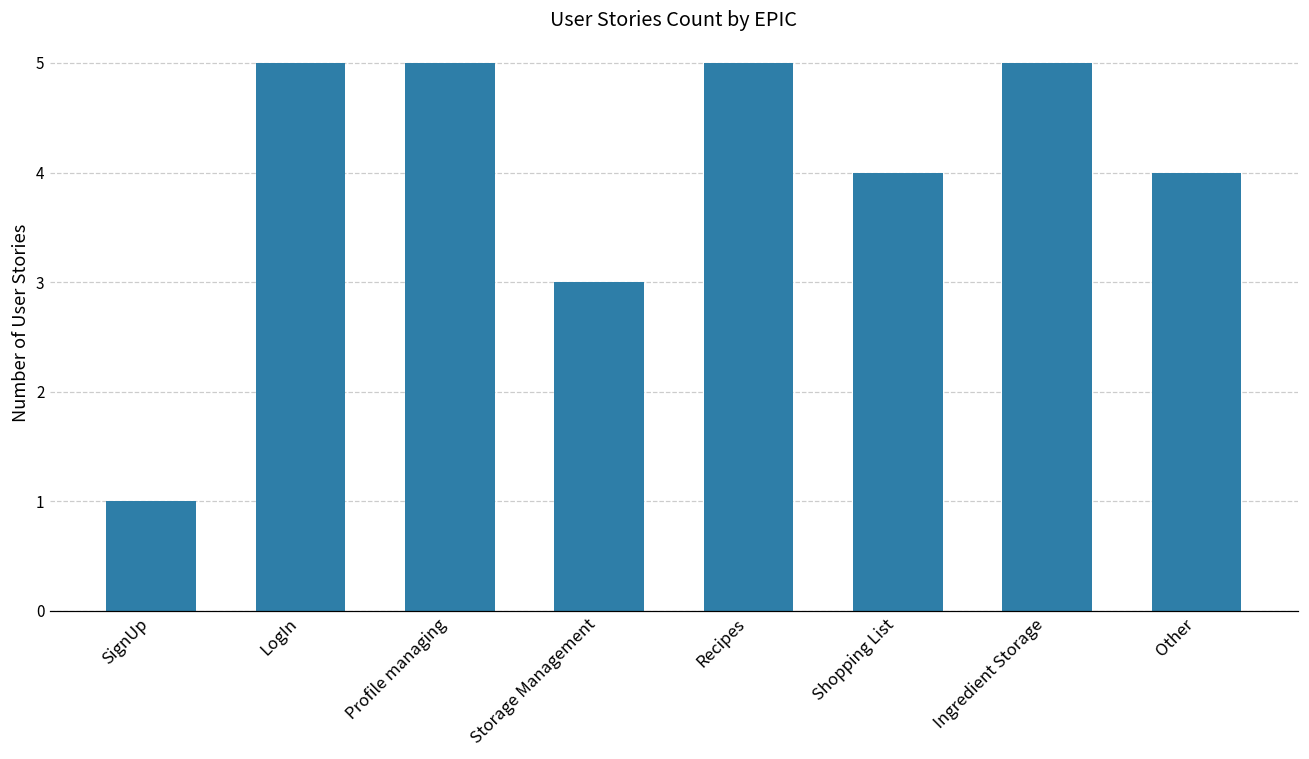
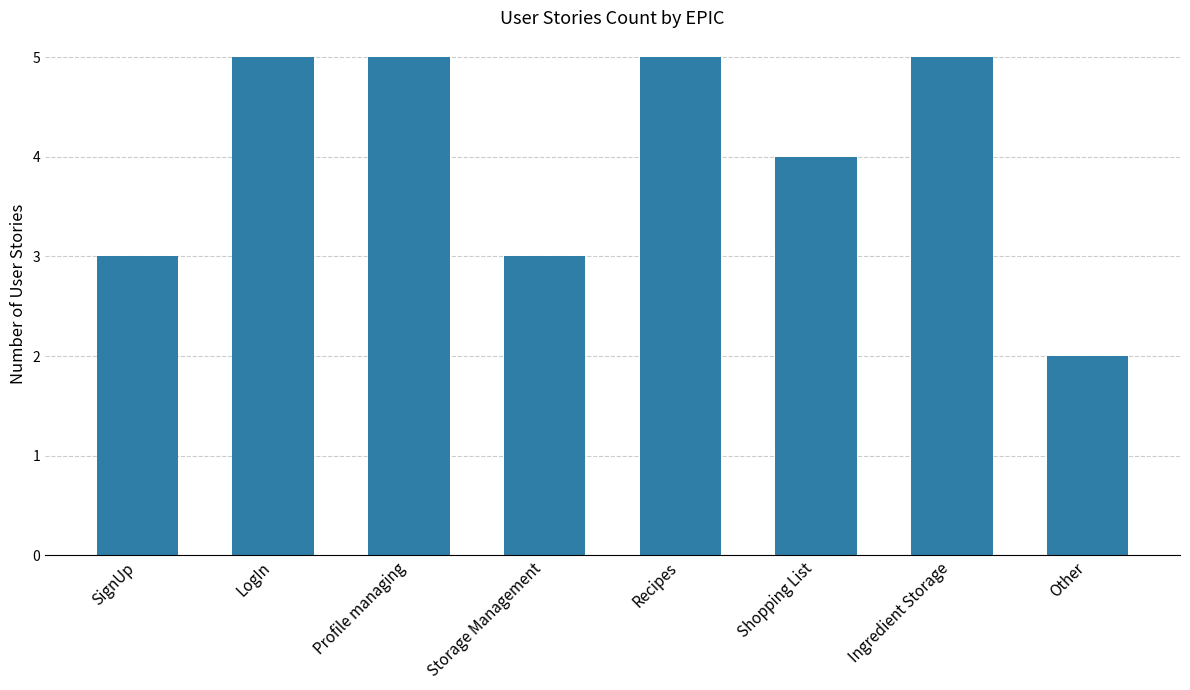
SignUp: 1 -> 3
Other: 4 -> 2
